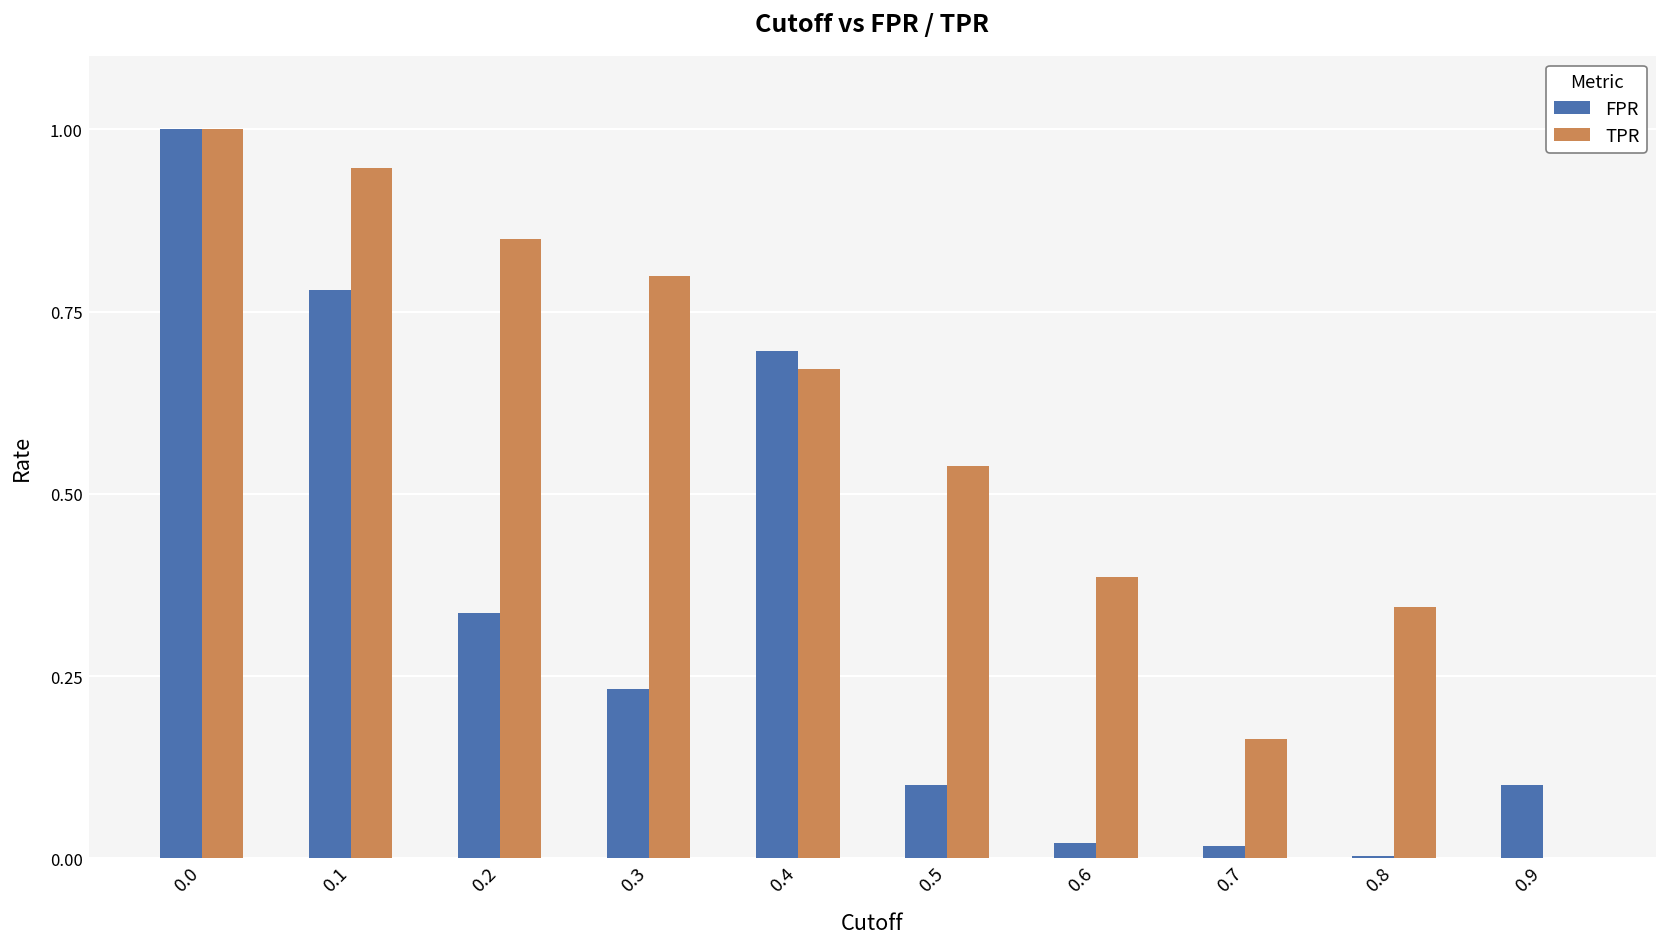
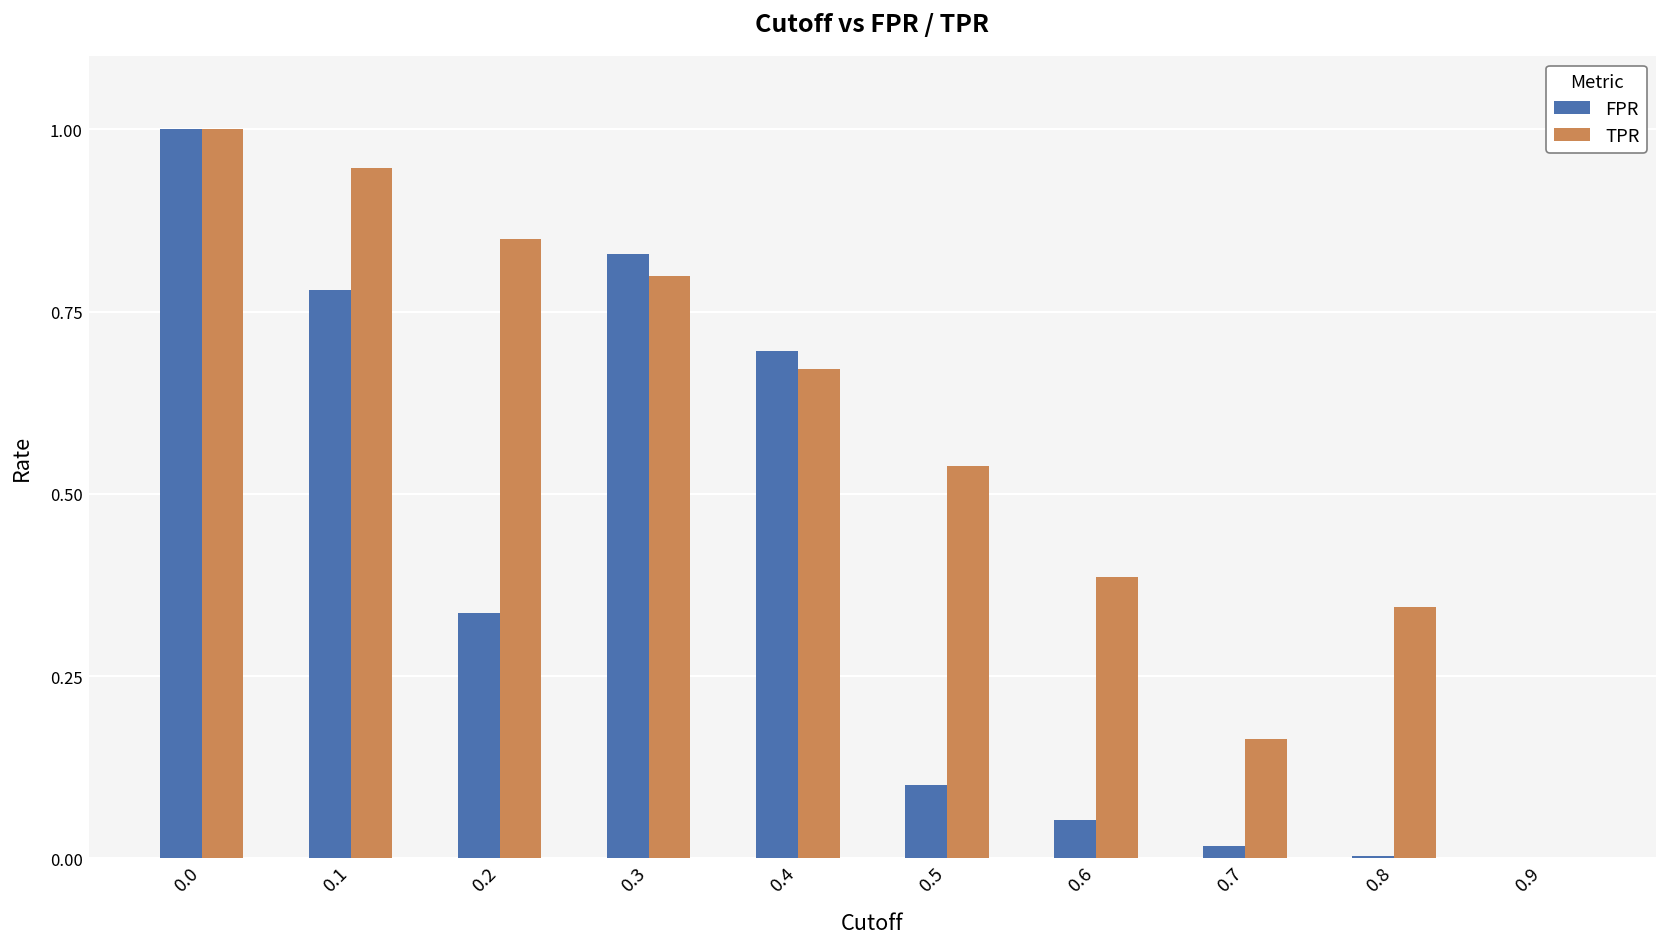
FPR, 0.3: 0.23 -> 0.83
FPR, 0.6: 0.02 -> 0.05
FPR, 0.9: 0.1 -> 0.0
